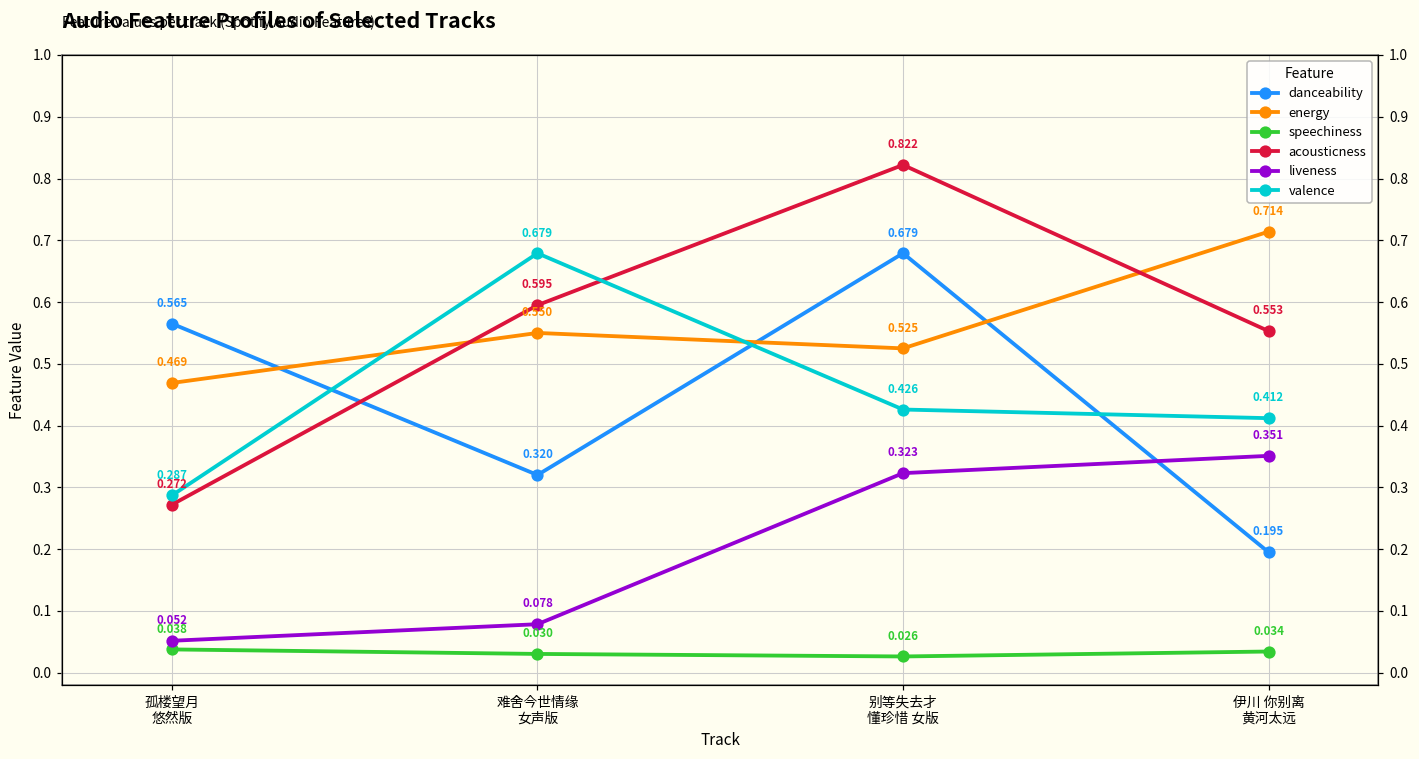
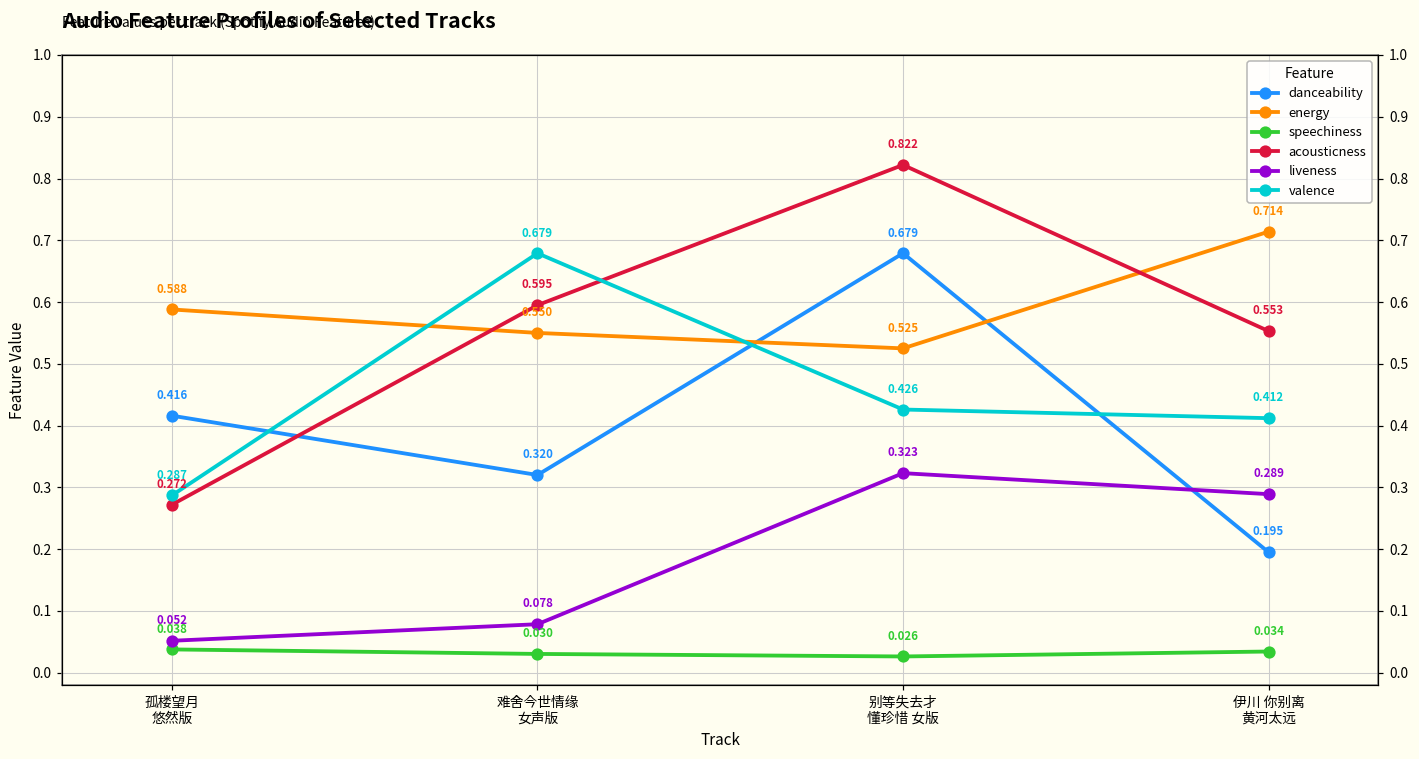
danceability, 孤楼望月 悠然版: 0.565 -> 0.416
energy, 孤楼望月 悠然版: 0.469 -> 0.588
liveness, 伊川 你别离 黄河太远: 0.351 -> 0.289
